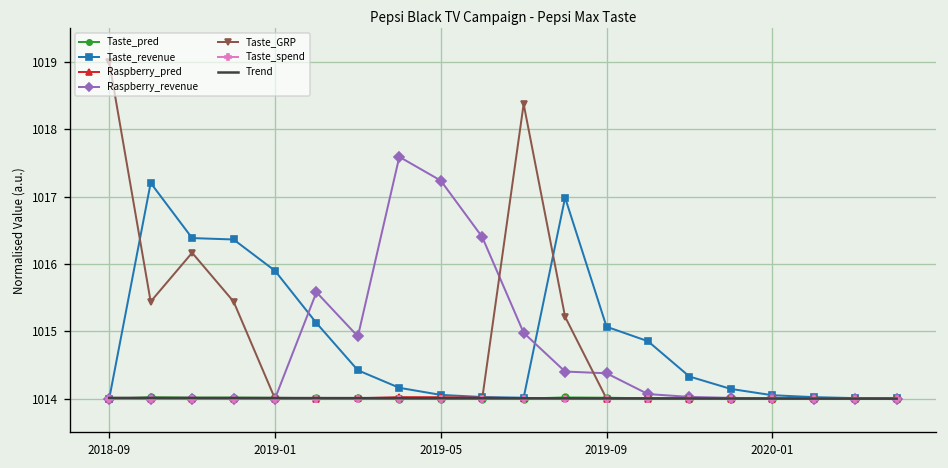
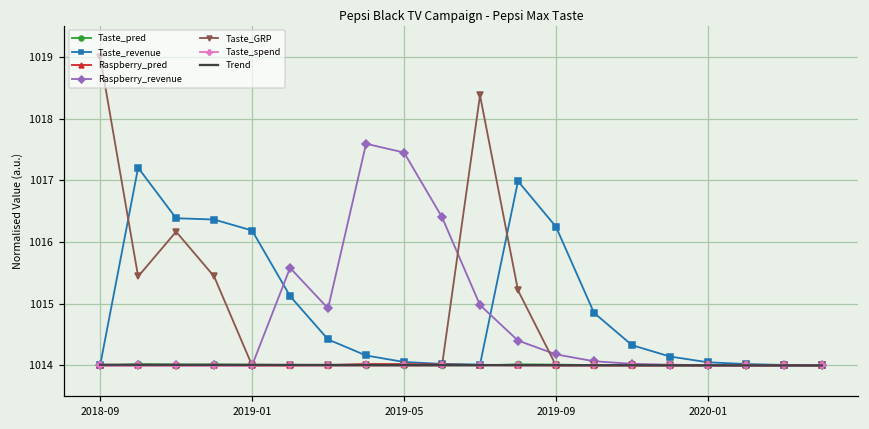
Taste_revenue, 2019-01: 1015.9 -> 1016.2
Raspberry_revenue, 2019-05: 1017.2 -> 1017.4
Taste_revenue, 2019-09: 1015.1 -> 1016.2
Raspberry_revenue, 2019-09: 1014.4 -> 1014.2
